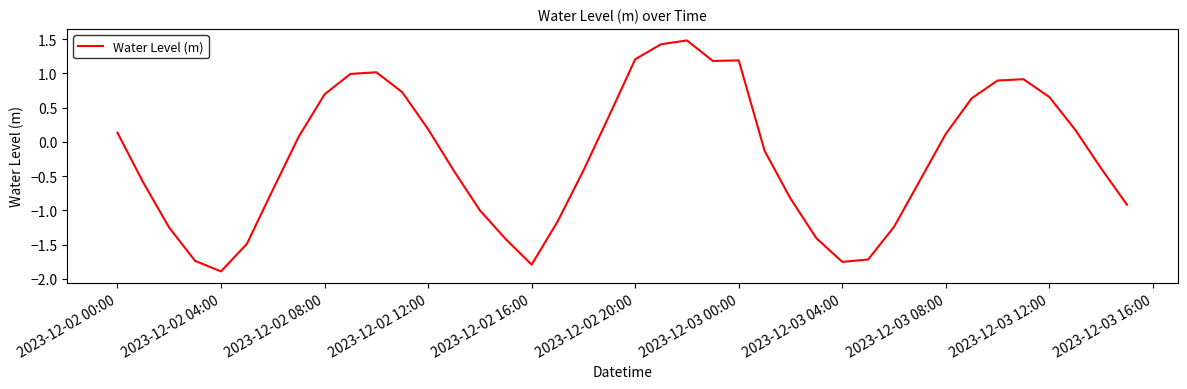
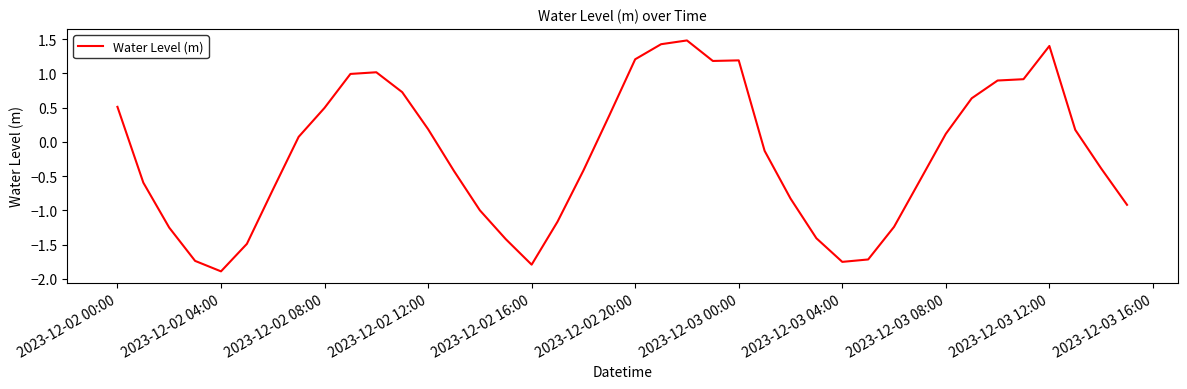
2023-12-02 00:00: 0.1 -> 0.5
2023-12-02 08:00: 0.7 -> 0.5
2023-12-03 12:00: 0.7 -> 1.4
